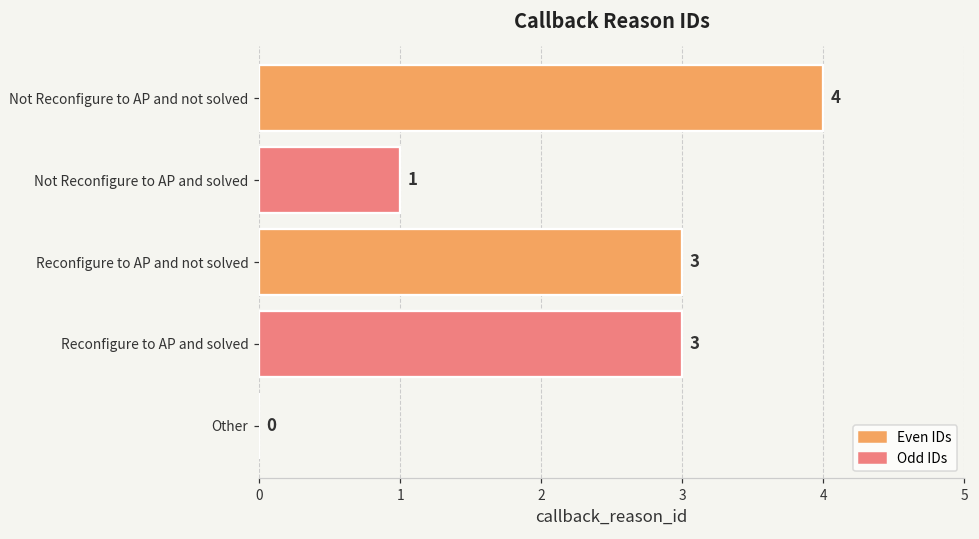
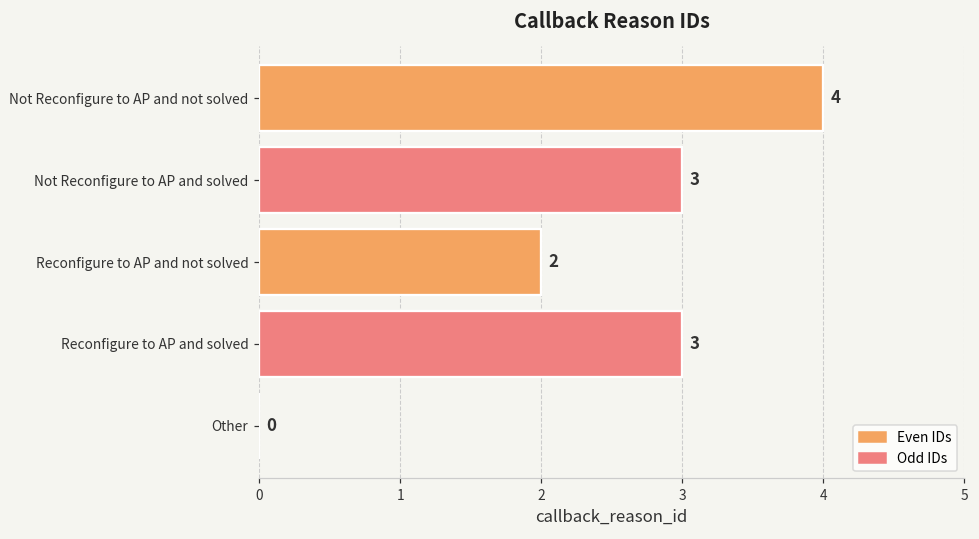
Not Reconfigure to AP and solved: 1 -> 3
Reconfigure to AP and not solved: 3 -> 2
